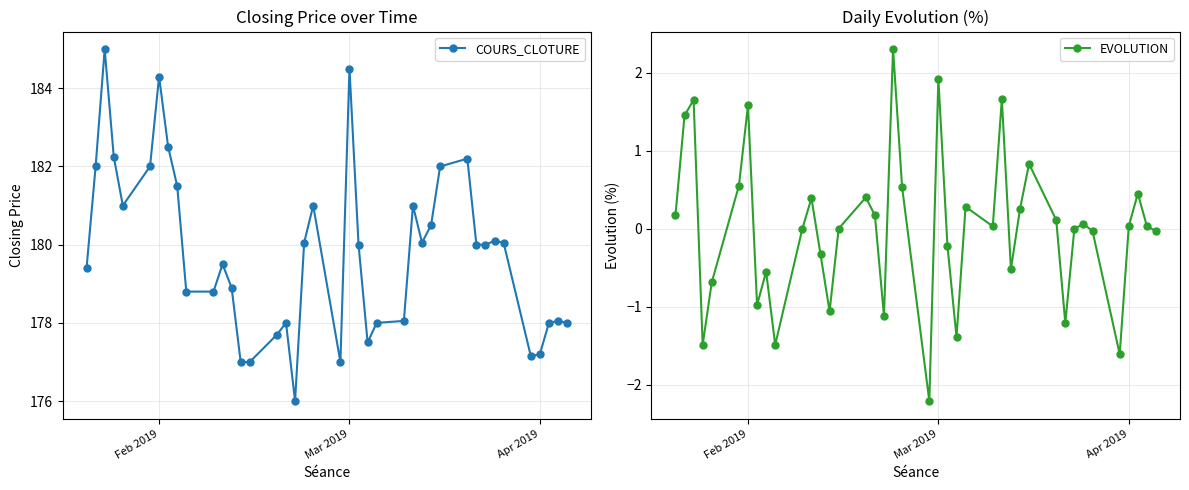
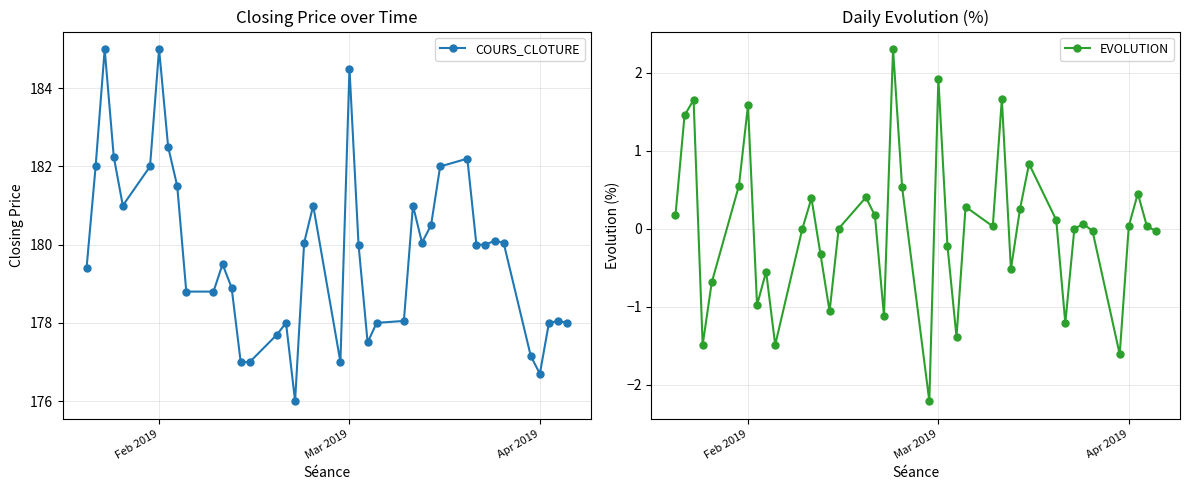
Closing Price over Time, Feb 2019: 184.3 -> 185.0
Closing Price over Time, Apr 2019: 177.2 -> 176.7
